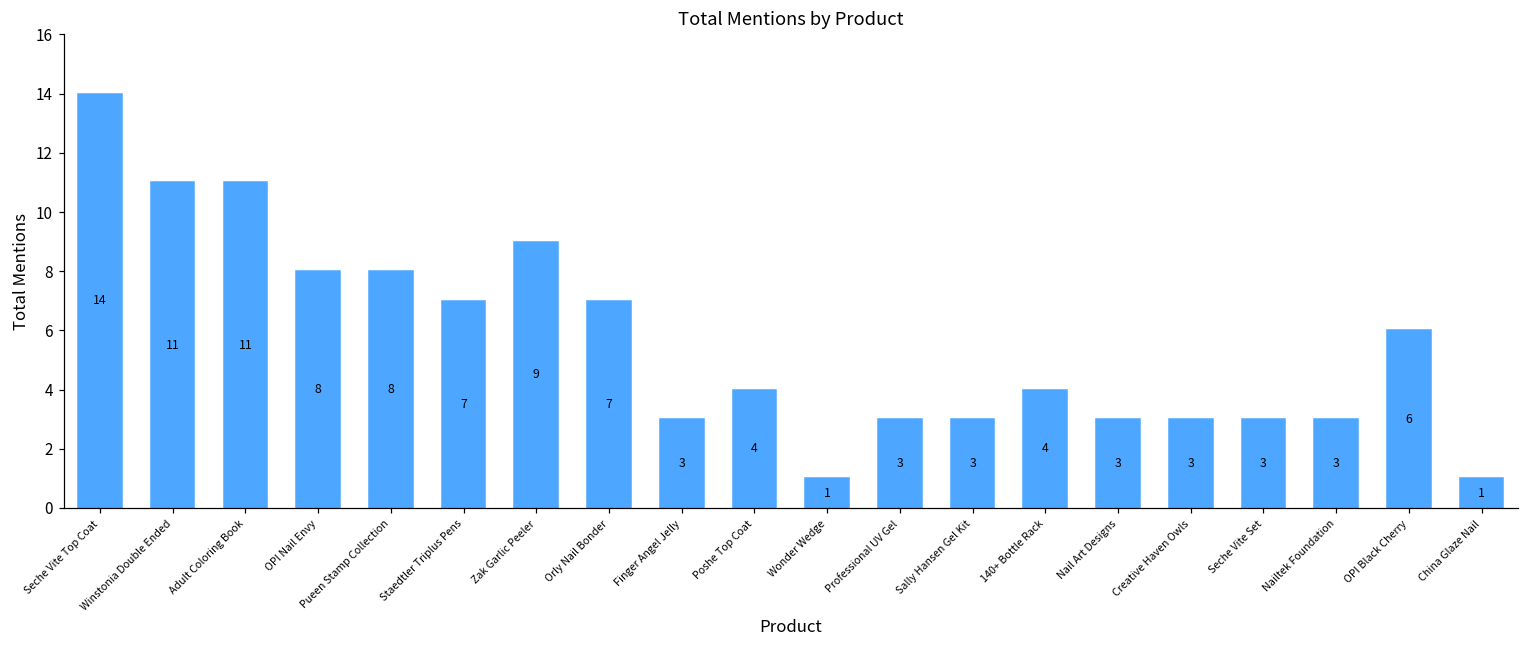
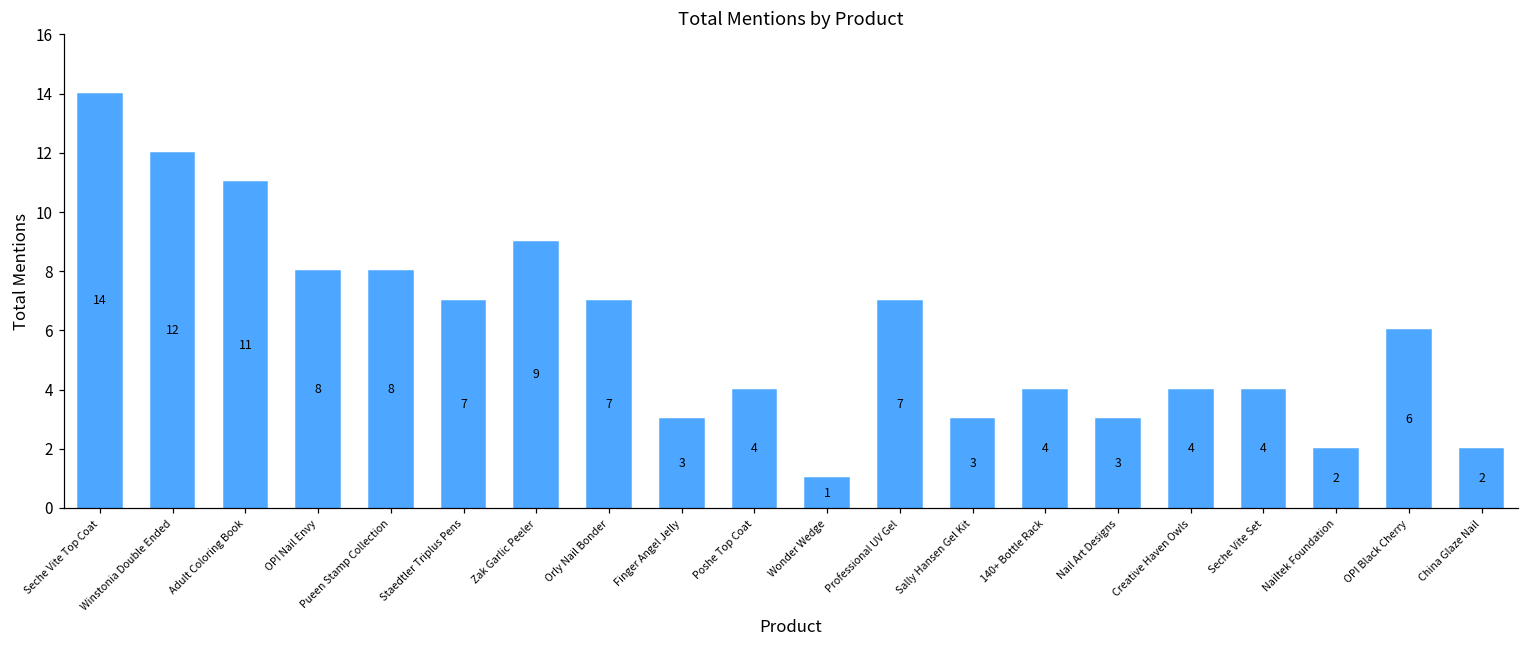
Winstonia Double Ended: 11 -> 12
Professional UV Gel: 3 -> 7
Creative Haven Owls: 3 -> 4
Seche Vite Set: 3 -> 4
Nailtek Foundation: 3 -> 2
China Glaze Nail: 1 -> 2
